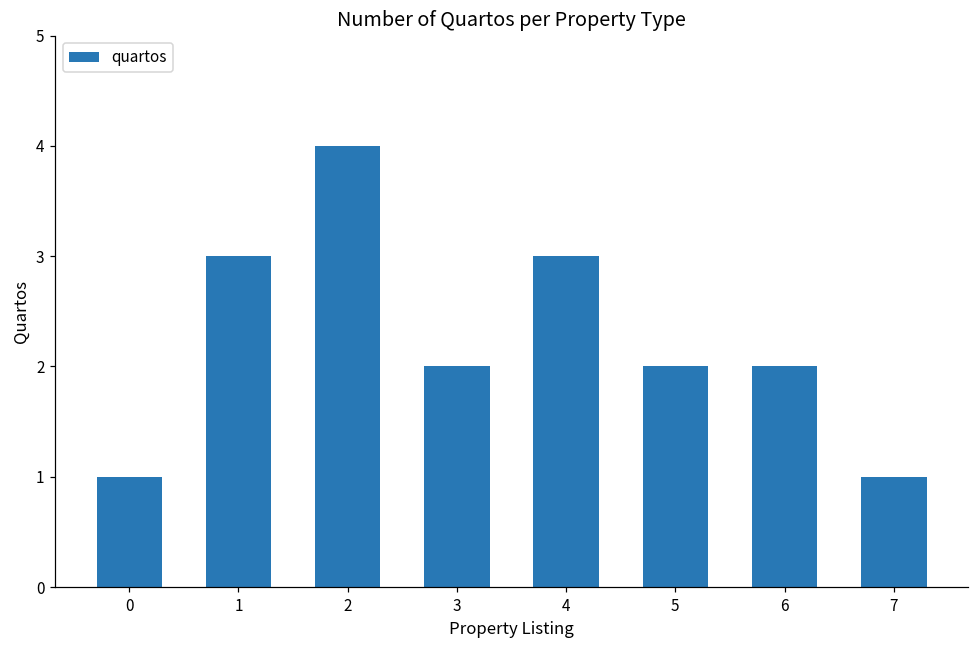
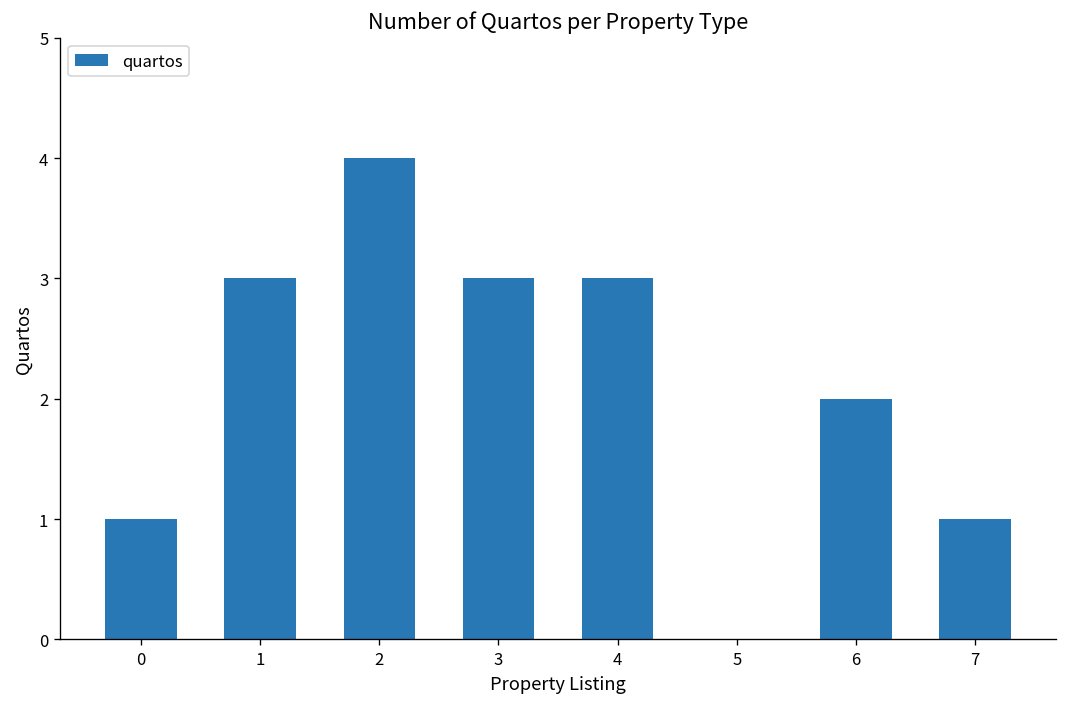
3: 2 -> 3
5: 2 -> 0
